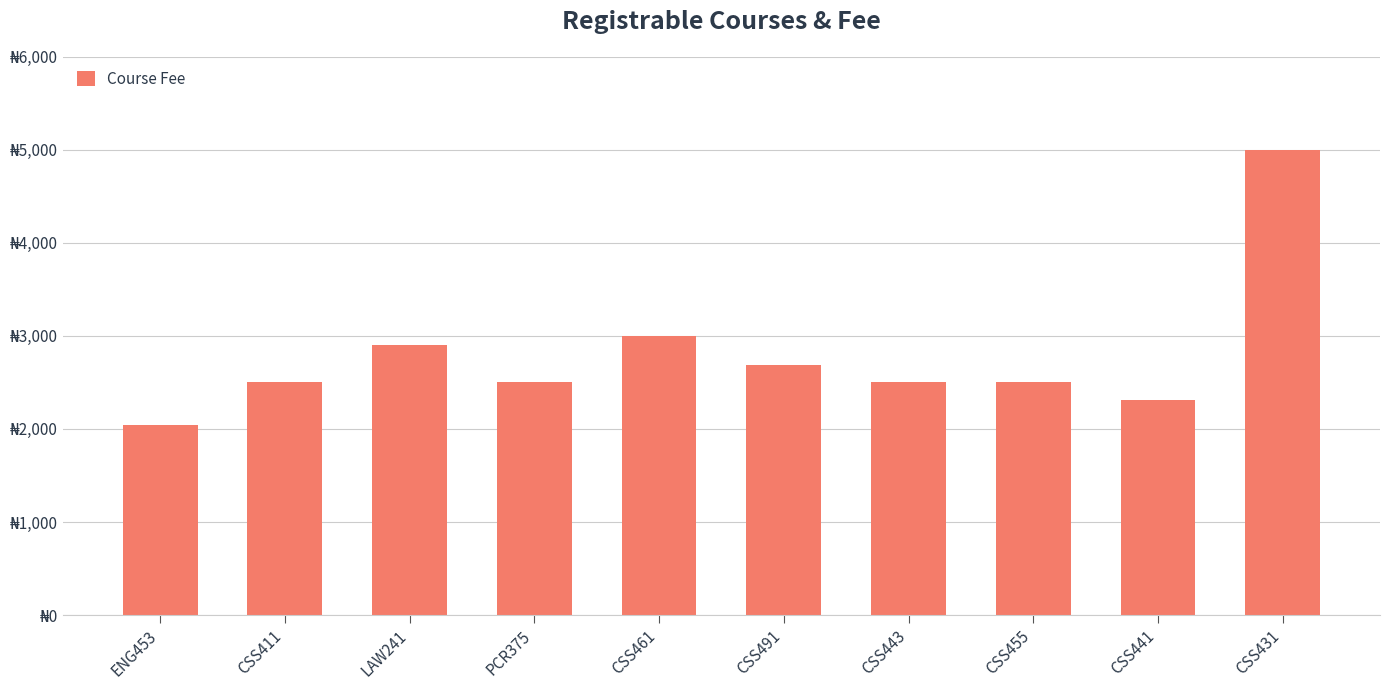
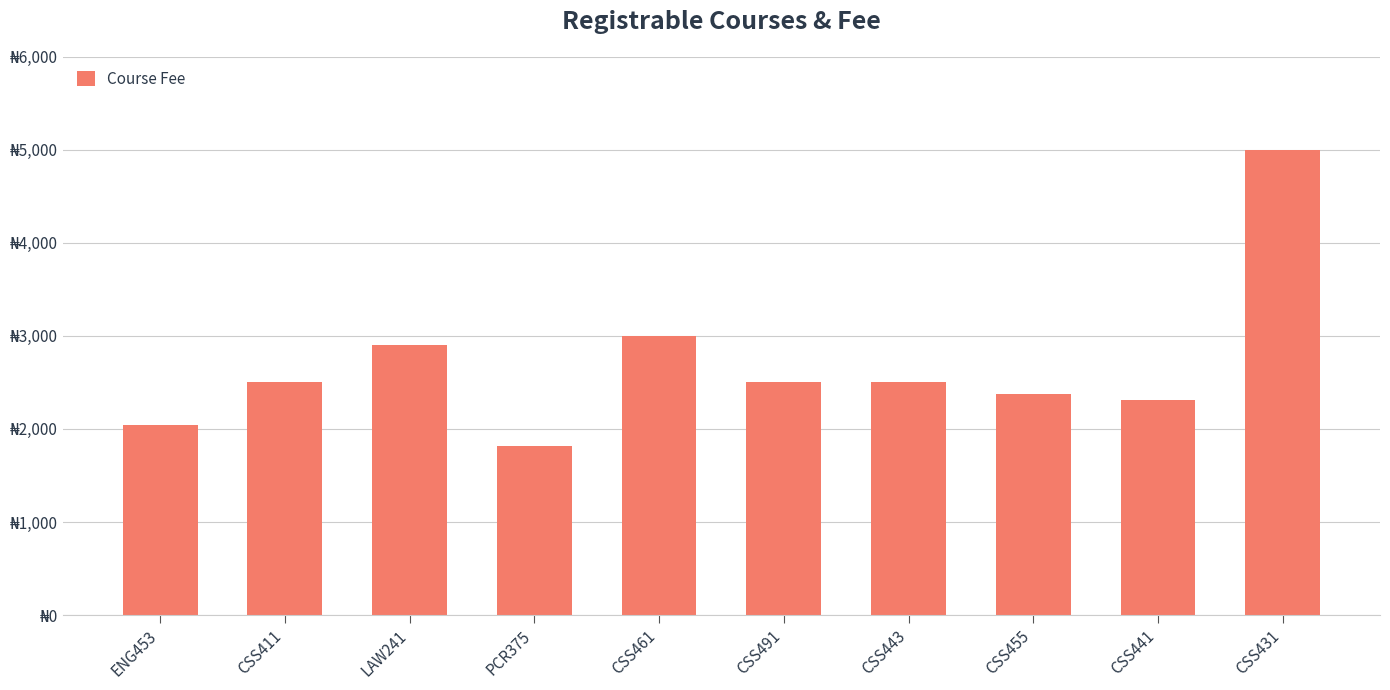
PCR375: ₦2,500 -> ₦1,800
CSS491: ₦2,700 -> ₦2,500
CSS455: ₦2,500 -> ₦2,400
